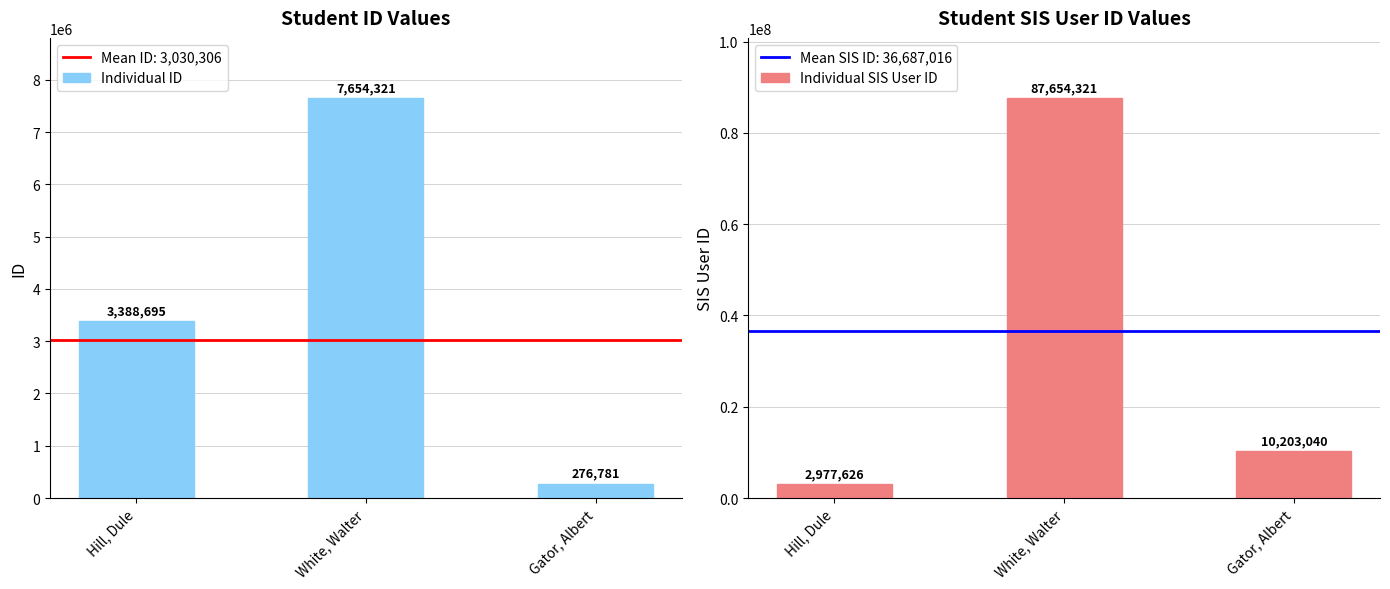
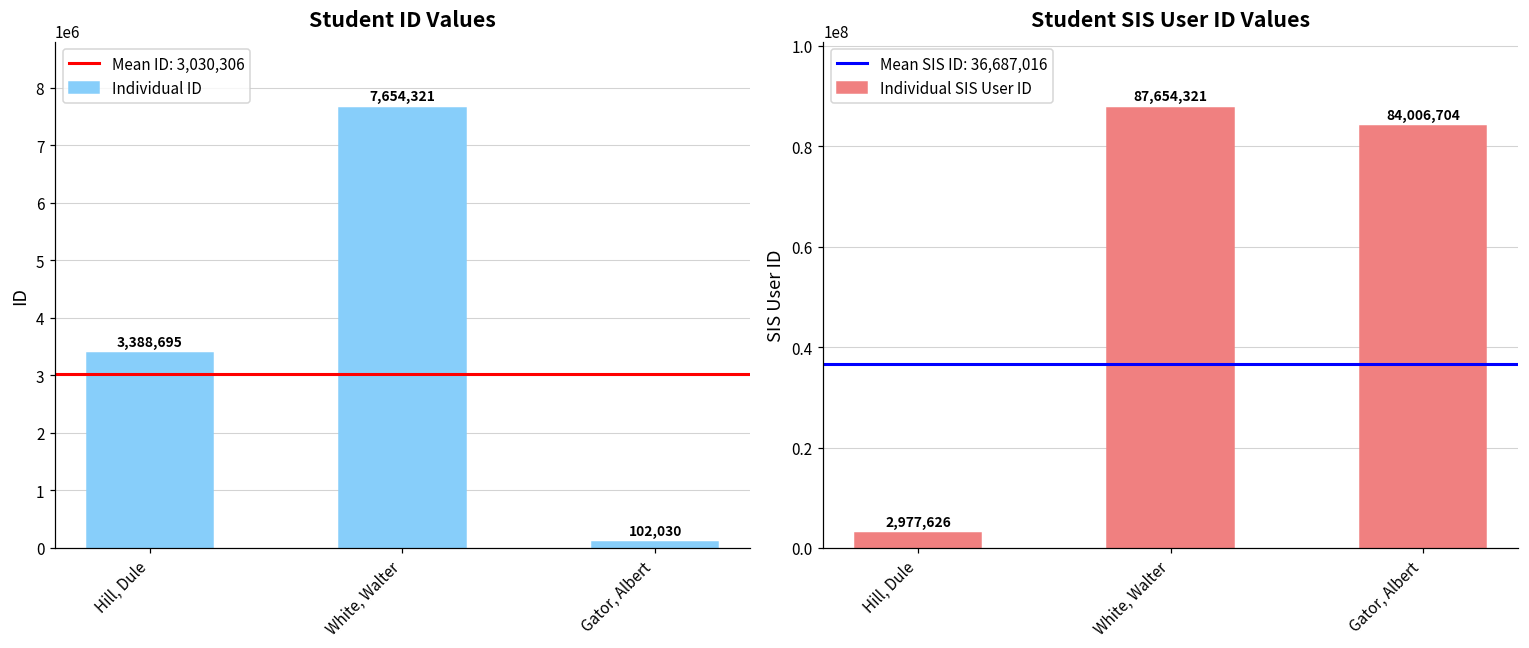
Student ID Values, Gator, Albert: 276,781 -> 102,030
Student SIS User ID Values, Gator, Albert: 10,203,040 -> 84,006,704
